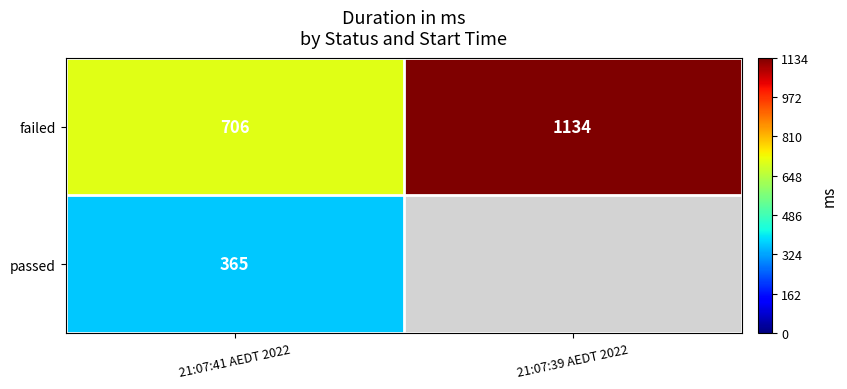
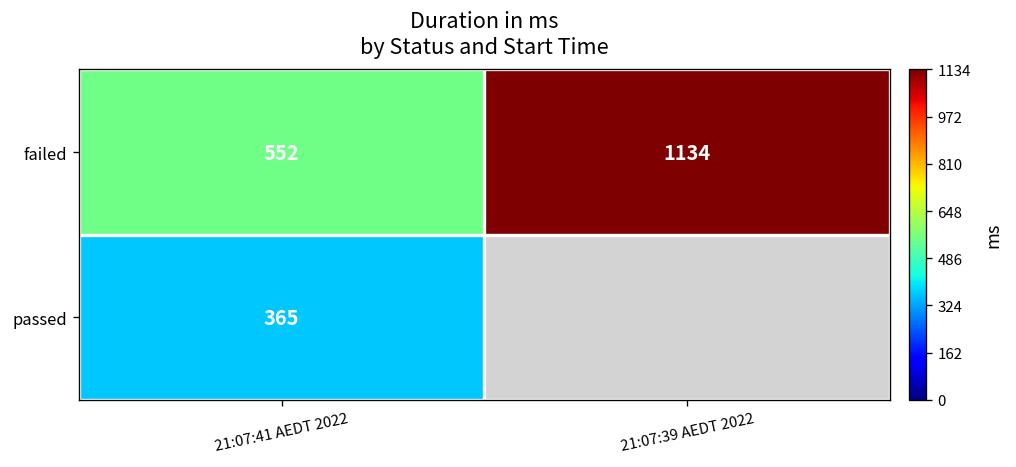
failed, 21:07:41 AEDT 2022: 706 -> 552
